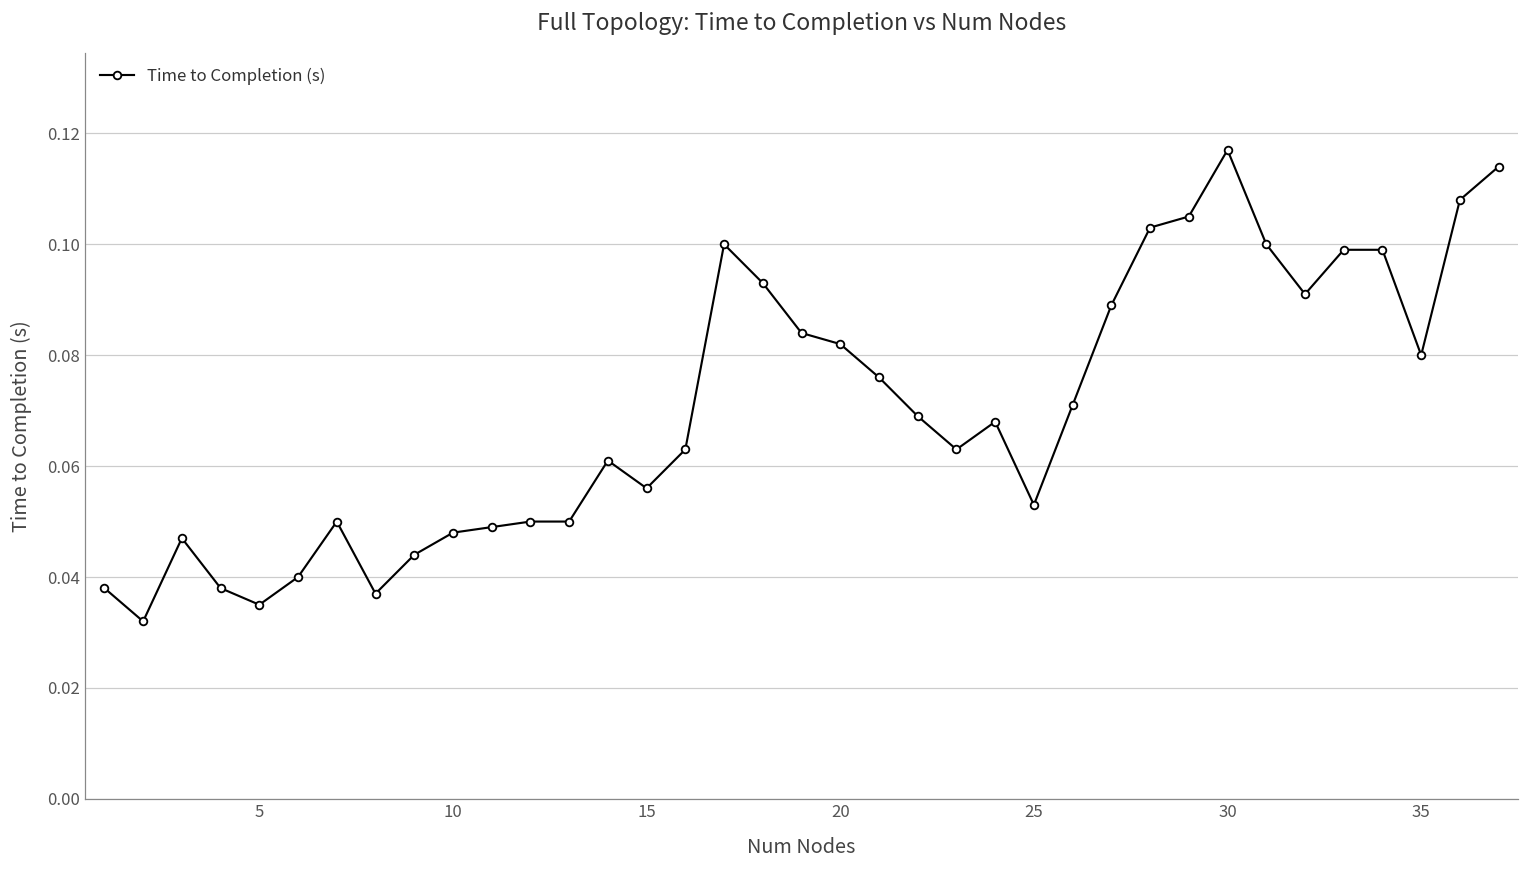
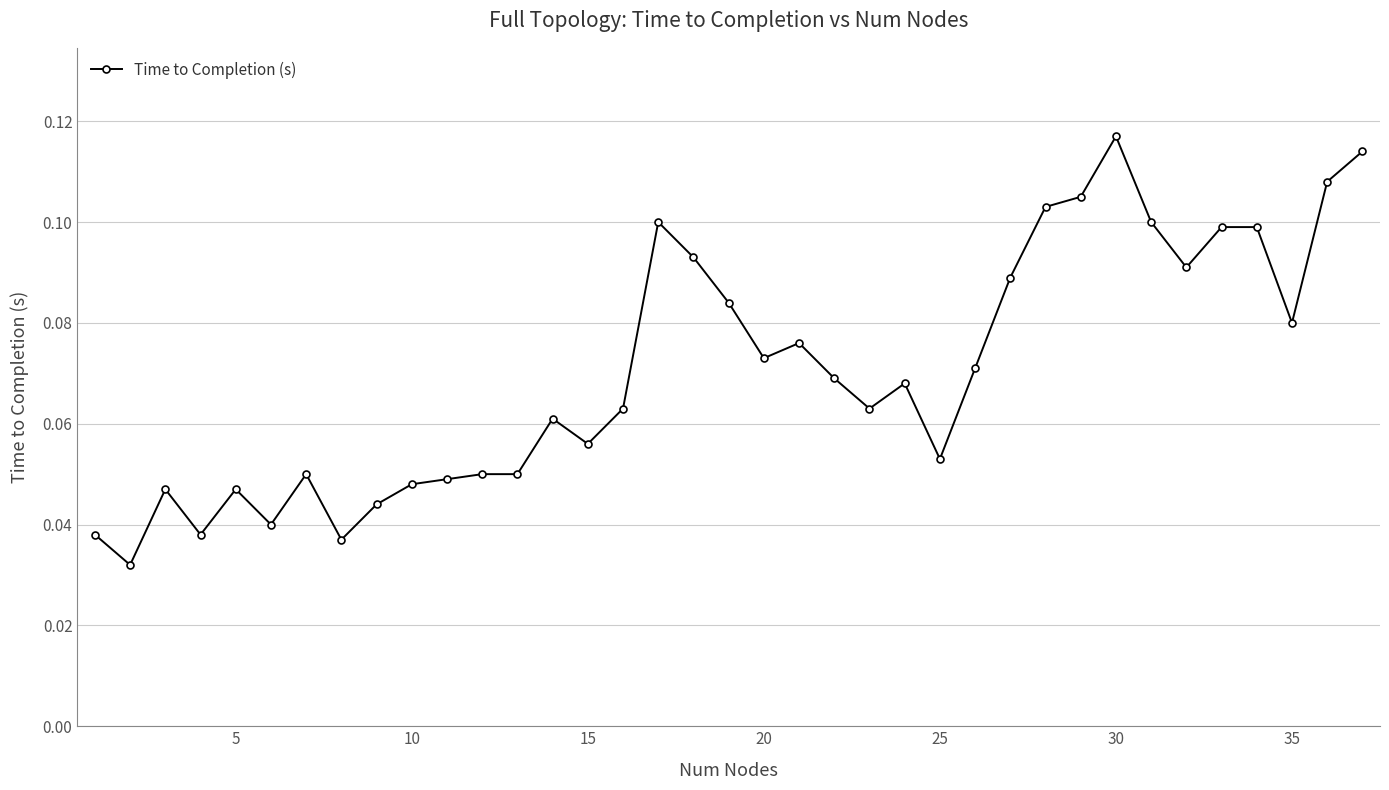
5: 0.035 -> 0.047
20: 0.082 -> 0.073
